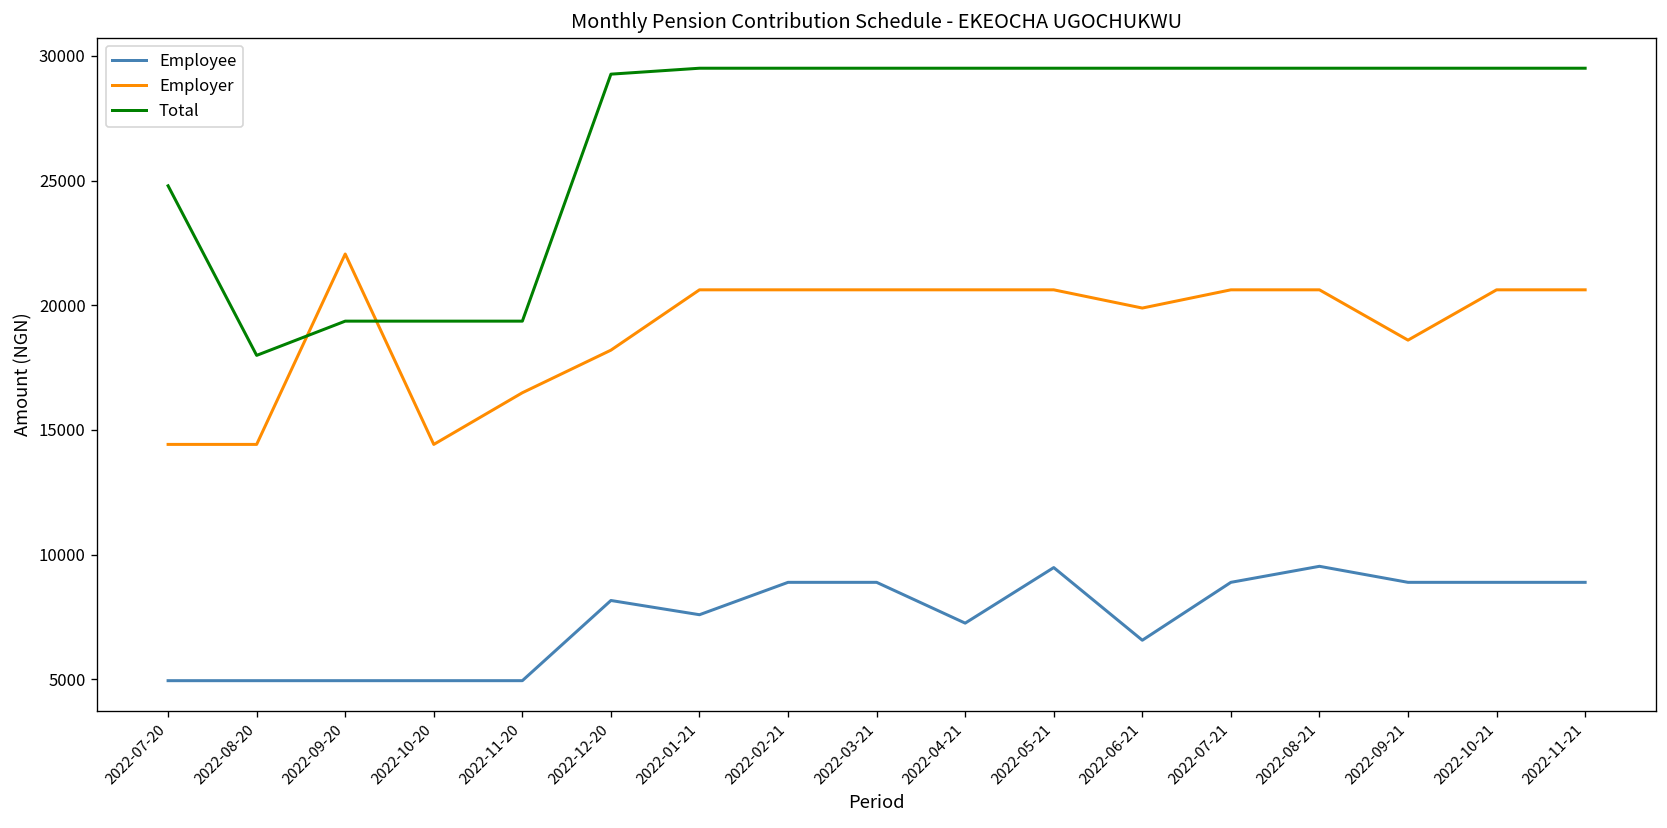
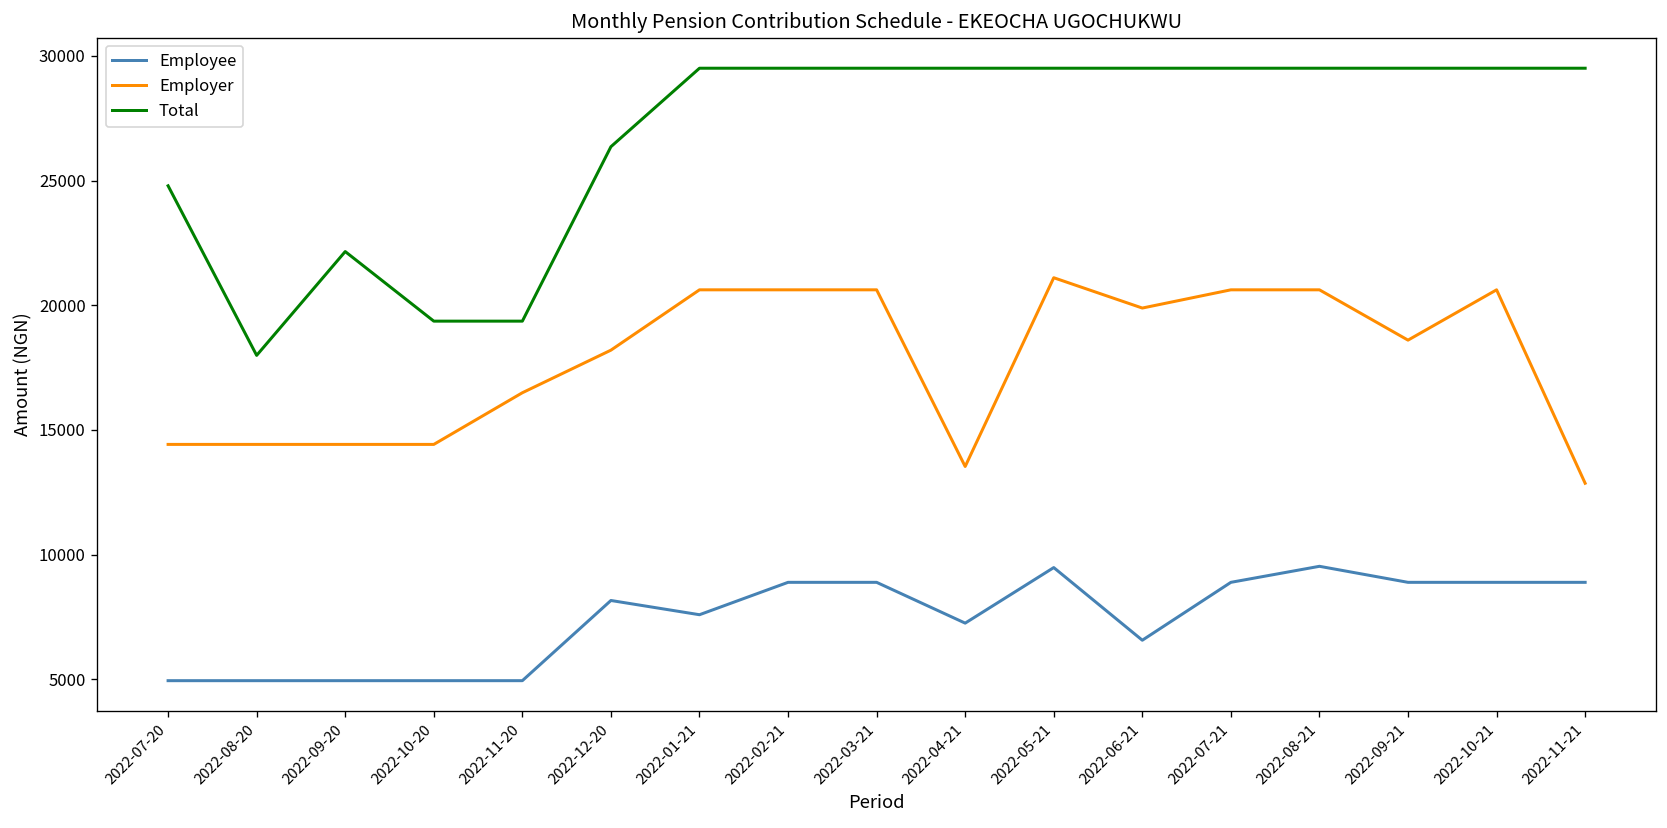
Employer, 2022-09-20: 22100 -> 14400
Total, 2022-09-20: 19400 -> 22200
Total, 2022-12-20: 29300 -> 26400
Employer, 2022-04-21: 20600 -> 13500
Employer, 2022-05-21: 20600 -> 21100
Employer, 2022-11-21: 20600 -> 12900
